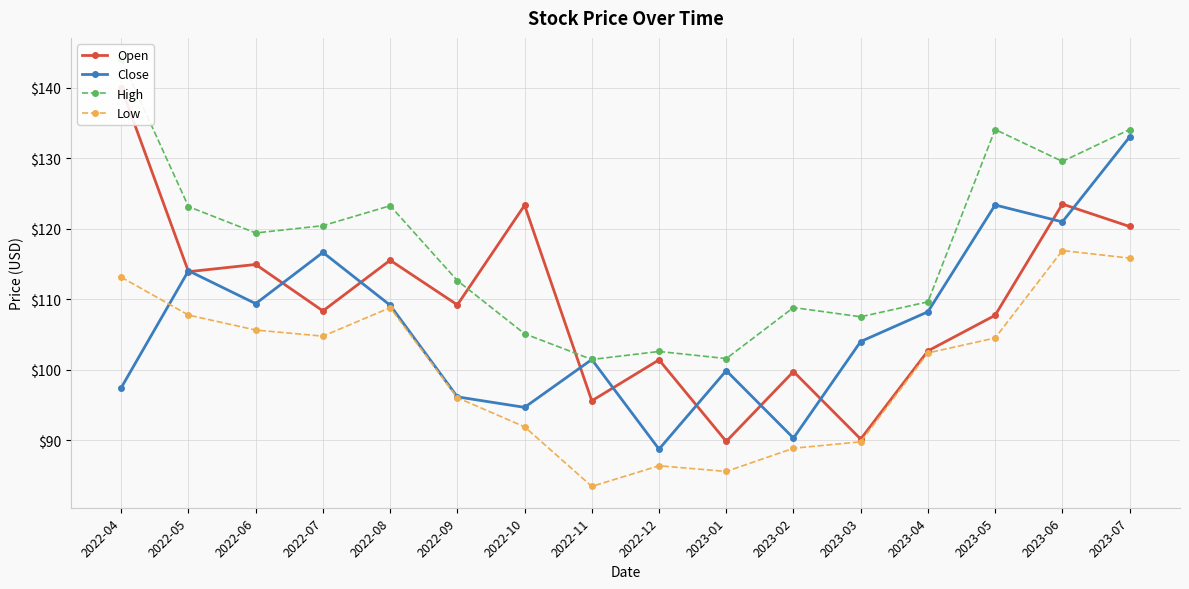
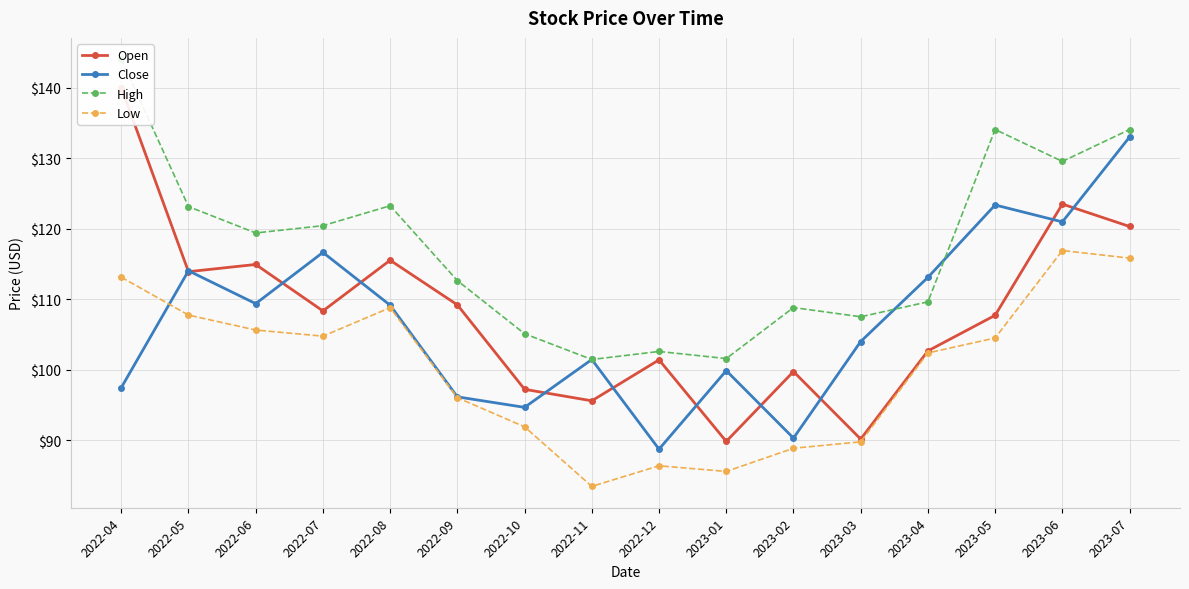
Open, 2022-10: $123 -> $97
Close, 2023-04: $108 -> $113
